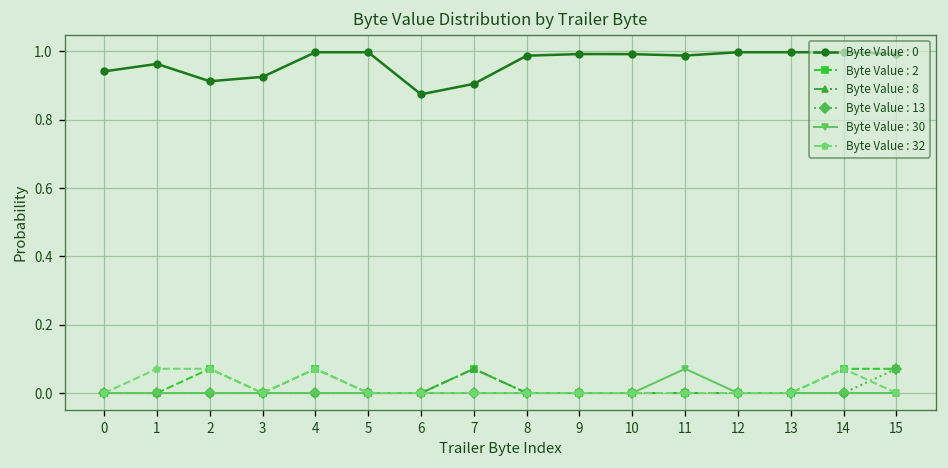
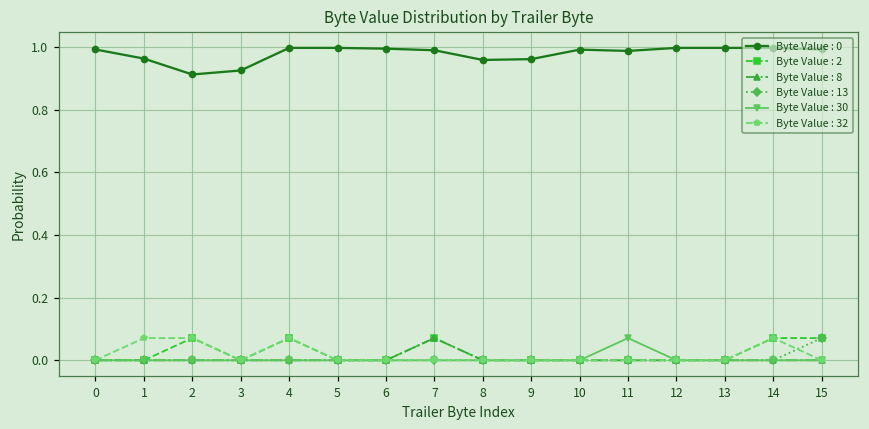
Byte Value : 0, 0: 0.94 -> 0.99
Byte Value : 0, 6: 0.87 -> 0.99
Byte Value : 0, 7: 0.90 -> 0.99
Byte Value : 0, 8: 0.99 -> 0.96
Byte Value : 0, 9: 0.99 -> 0.96
